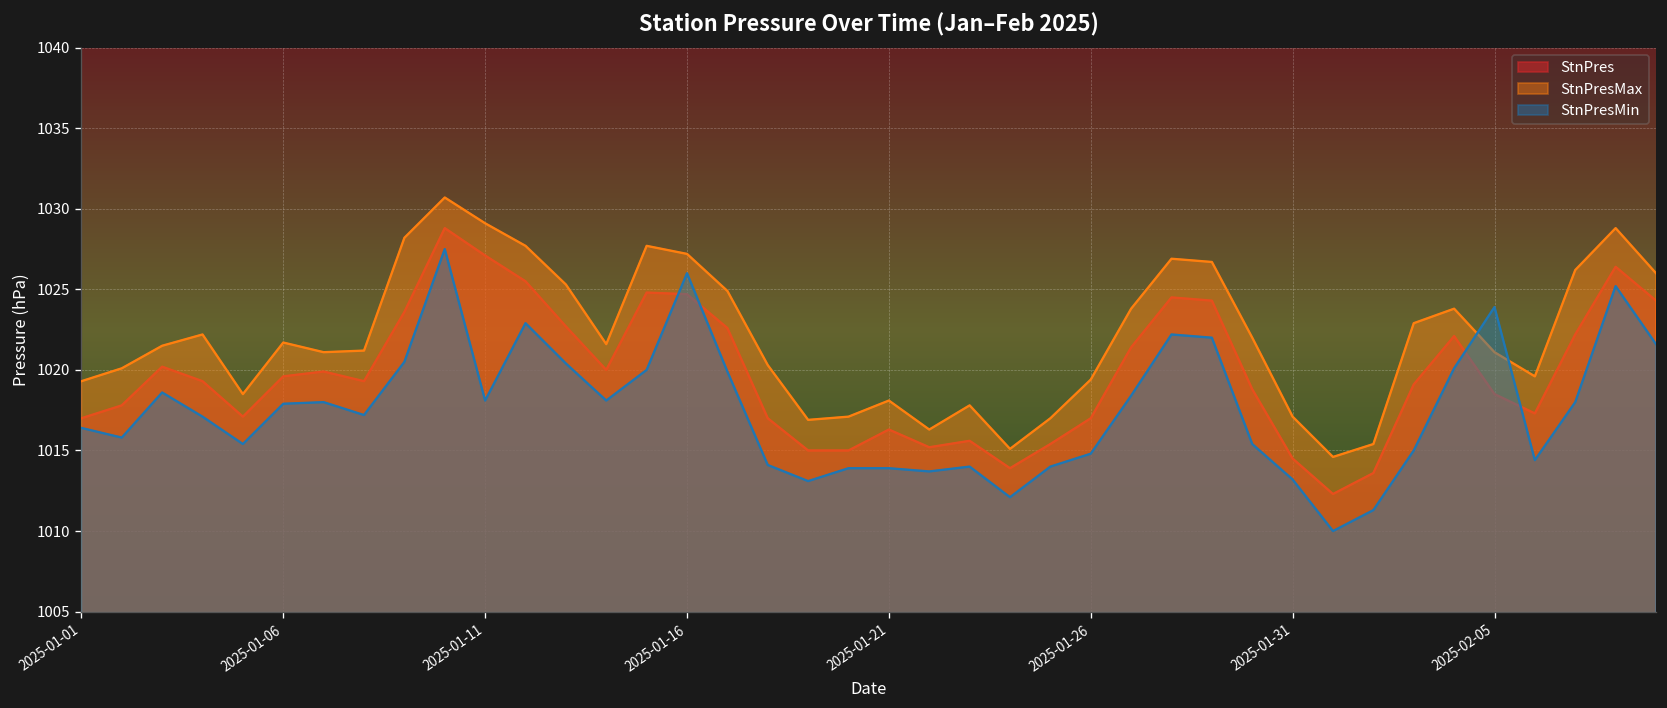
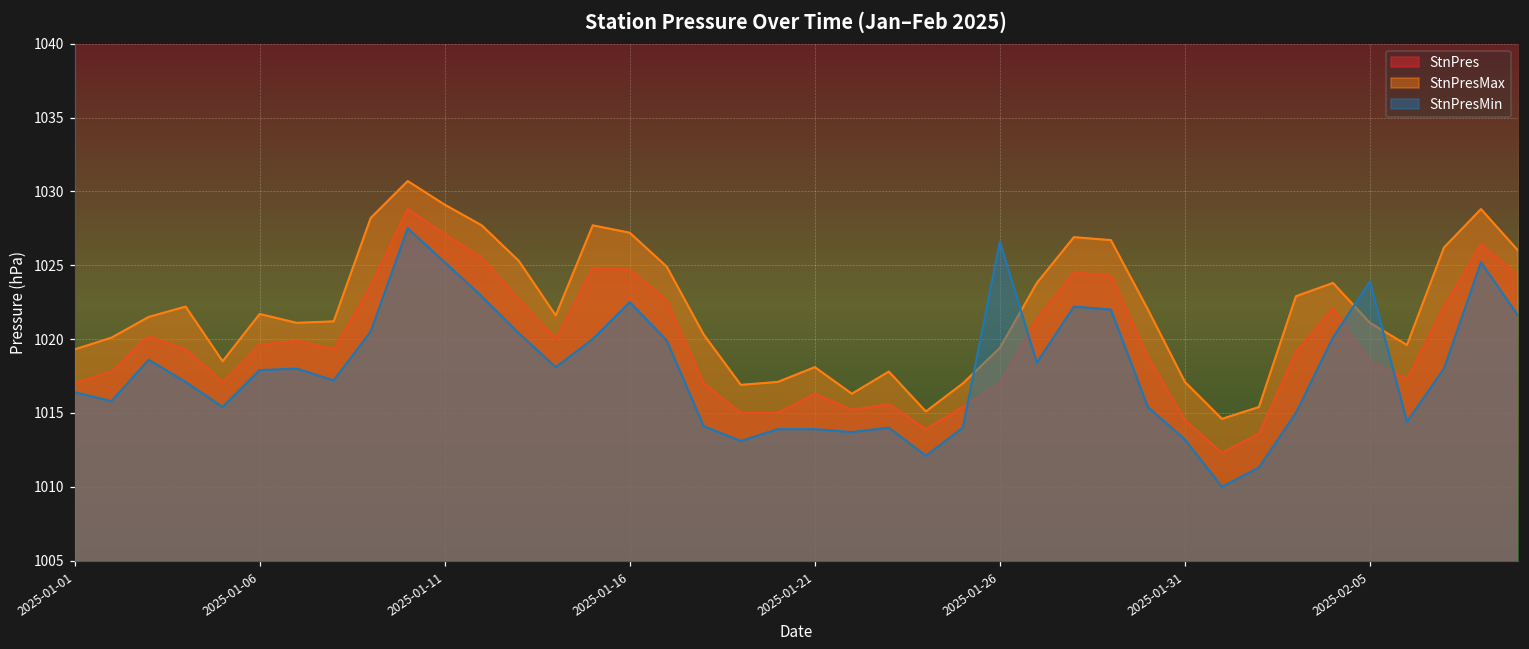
StnPresMin, 2025-01-11: 1018.1 -> 1025.2
StnPresMin, 2025-01-16: 1026.0 -> 1022.5
StnPresMin, 2025-01-26: 1014.8 -> 1026.6
